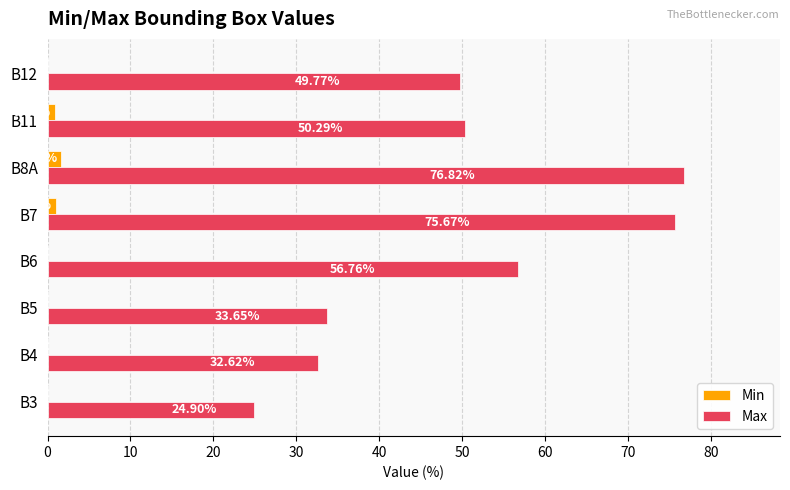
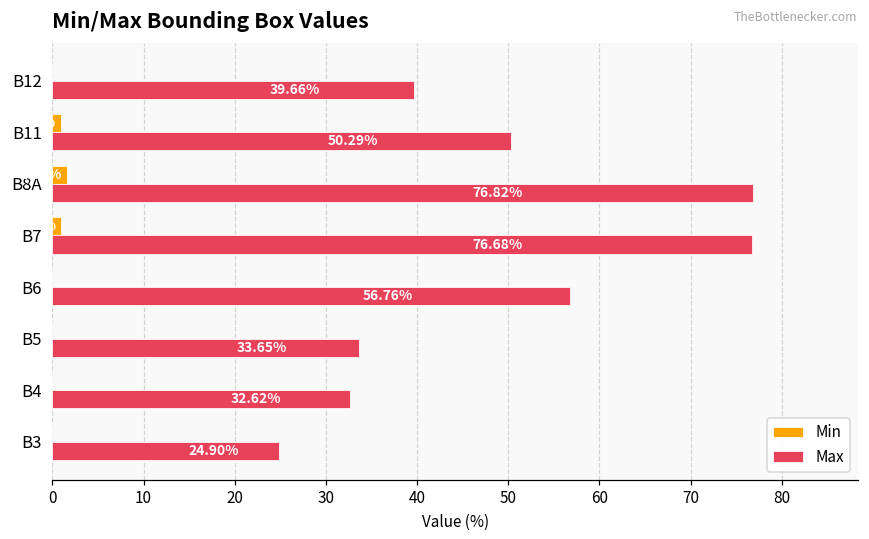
Max, B12: 49.77% -> 39.66%
Max, B7: 75.67% -> 76.68%
